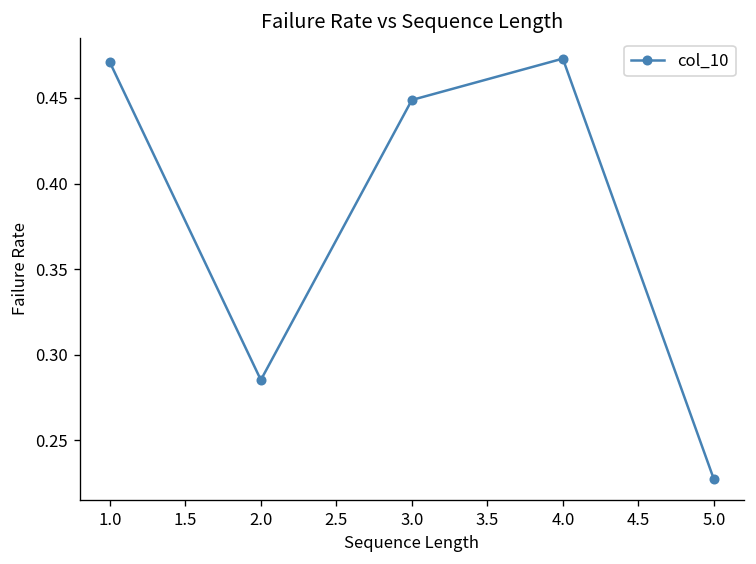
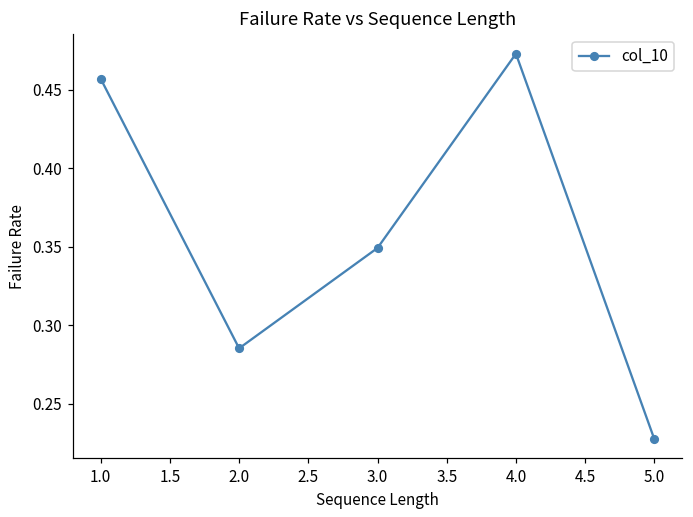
1.0: 0.471 -> 0.457
3.0: 0.449 -> 0.349
